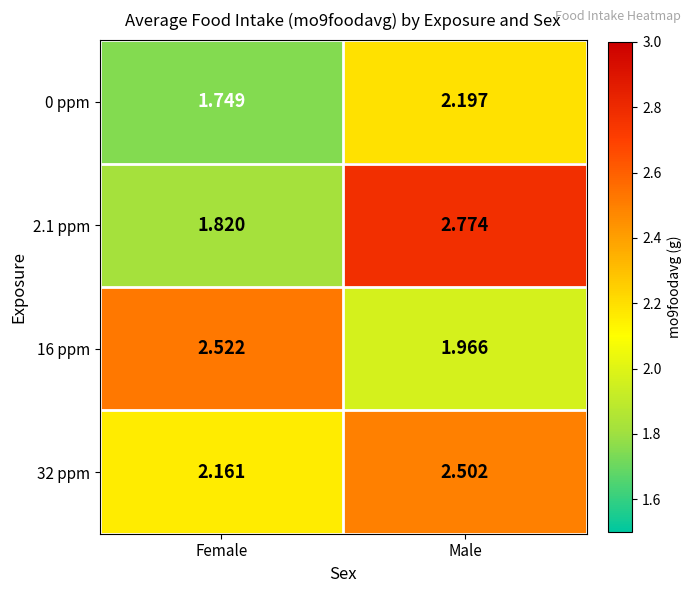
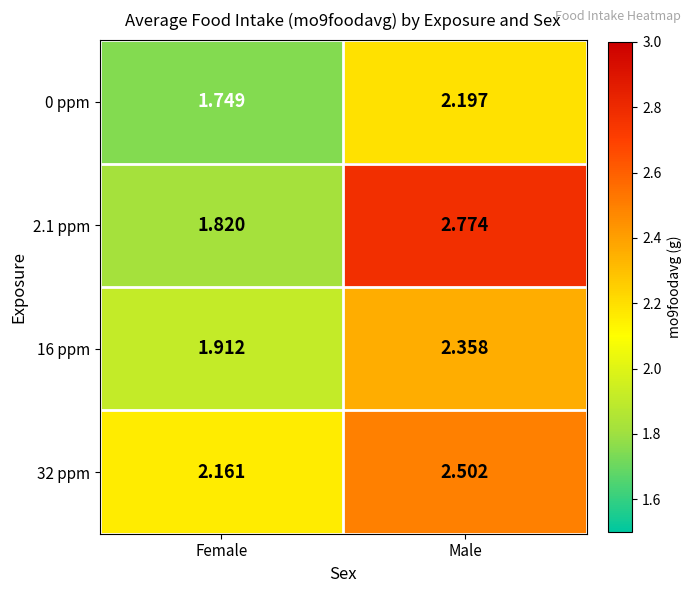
16 ppm, Female: 2.522 -> 1.912
16 ppm, Male: 1.966 -> 2.358
